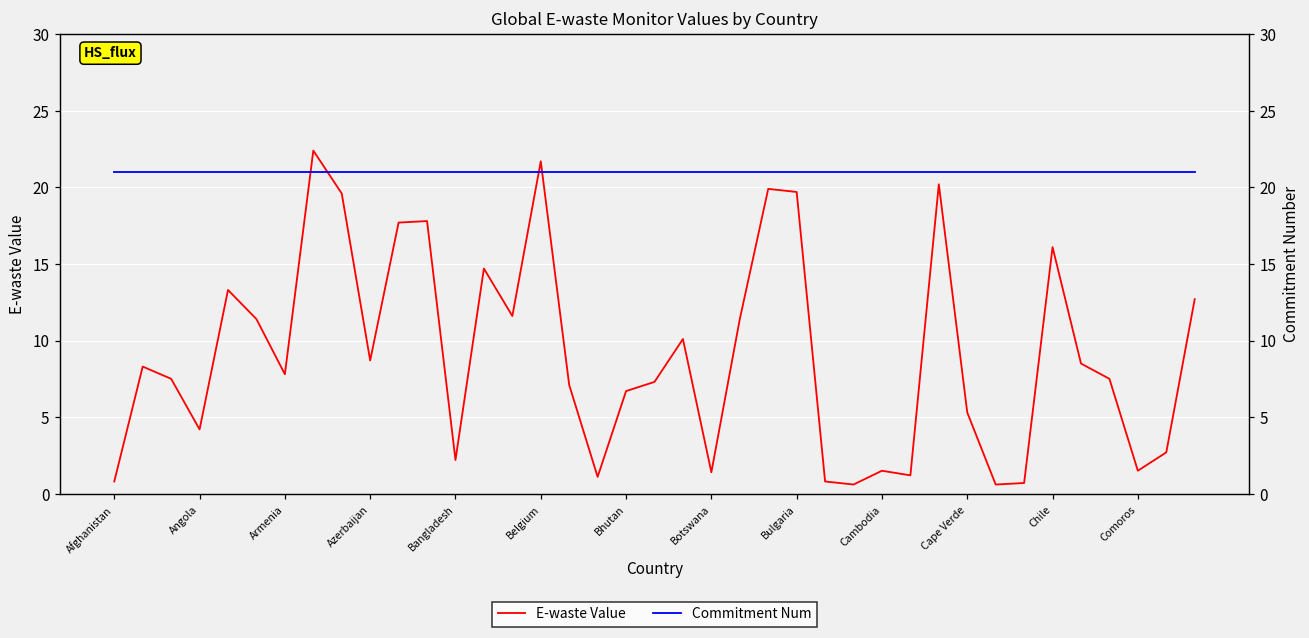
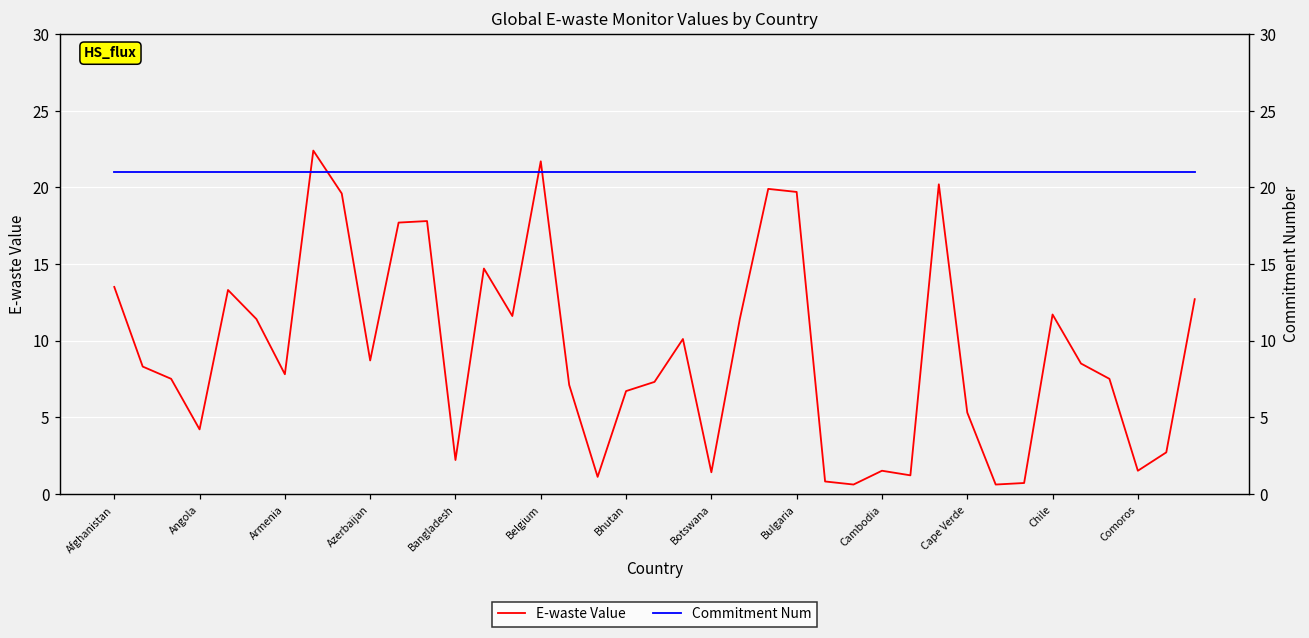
E-waste Value, Afghanistan: 0.8 -> 13.5
E-waste Value, Chile: 16.1 -> 11.7
